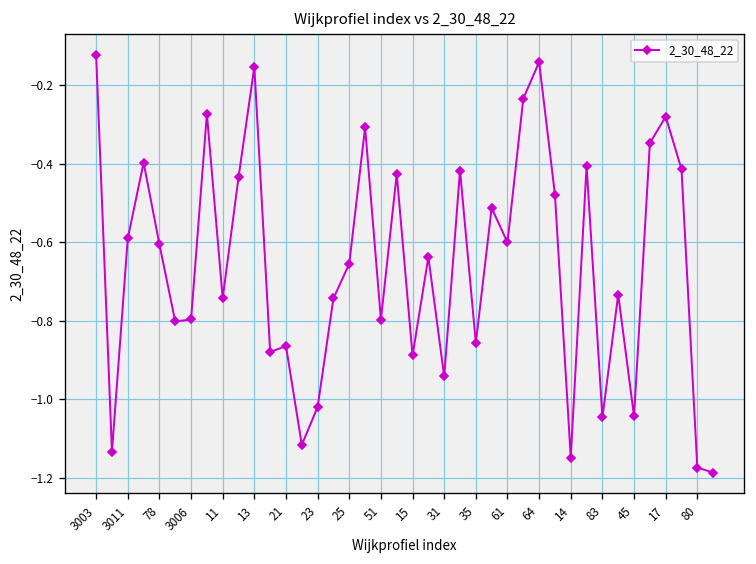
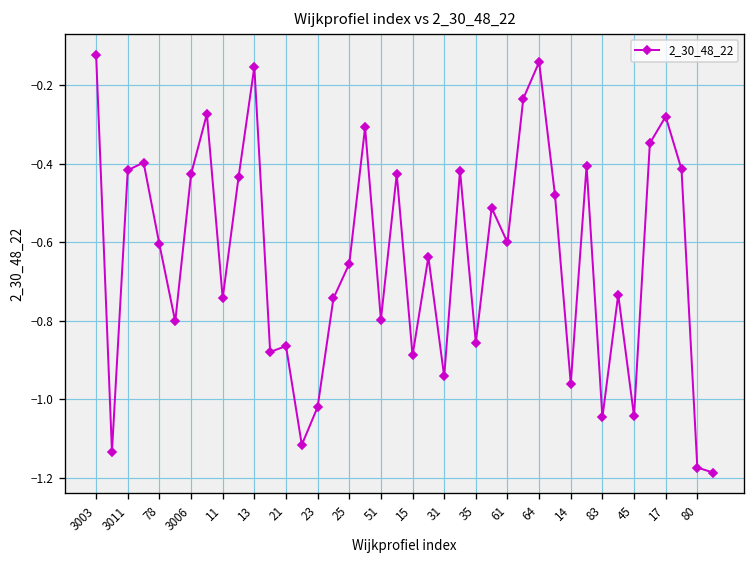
3011: -0.59 -> -0.42
3006: -0.80 -> -0.43
14: -1.15 -> -0.96
